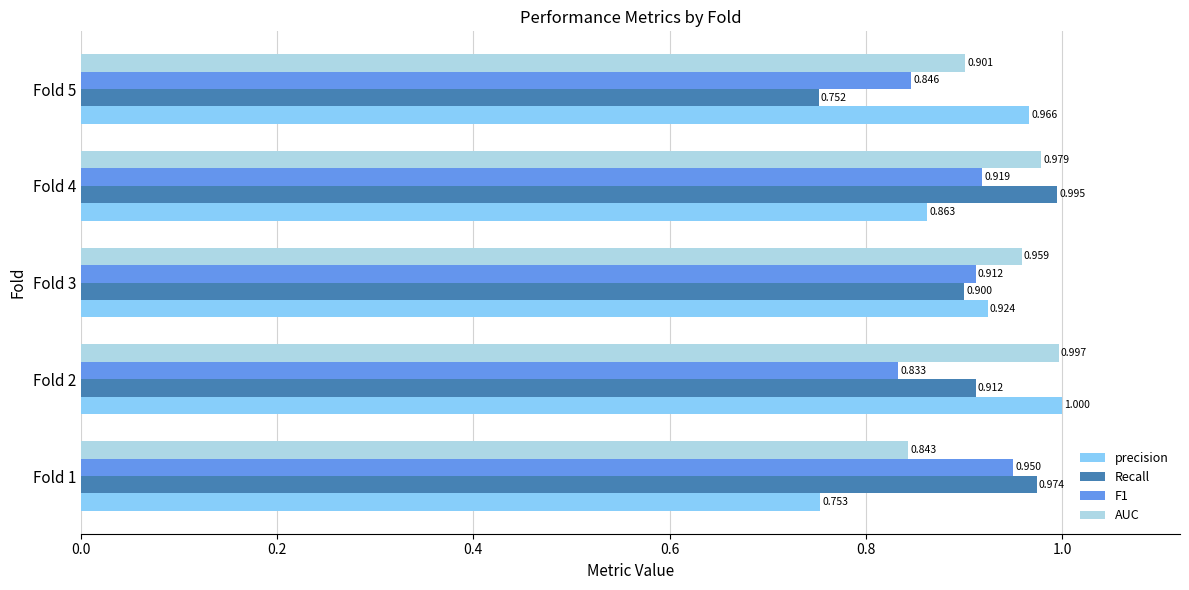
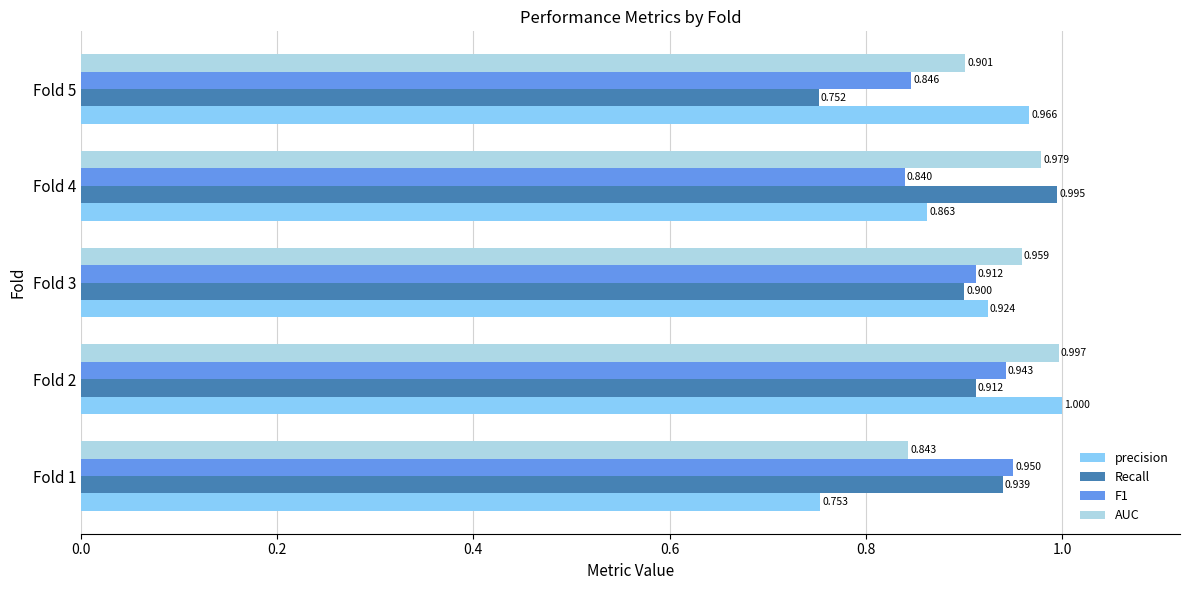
F1, Fold 4: 0.919 -> 0.840
F1, Fold 2: 0.833 -> 0.943
Recall, Fold 1: 0.974 -> 0.939
